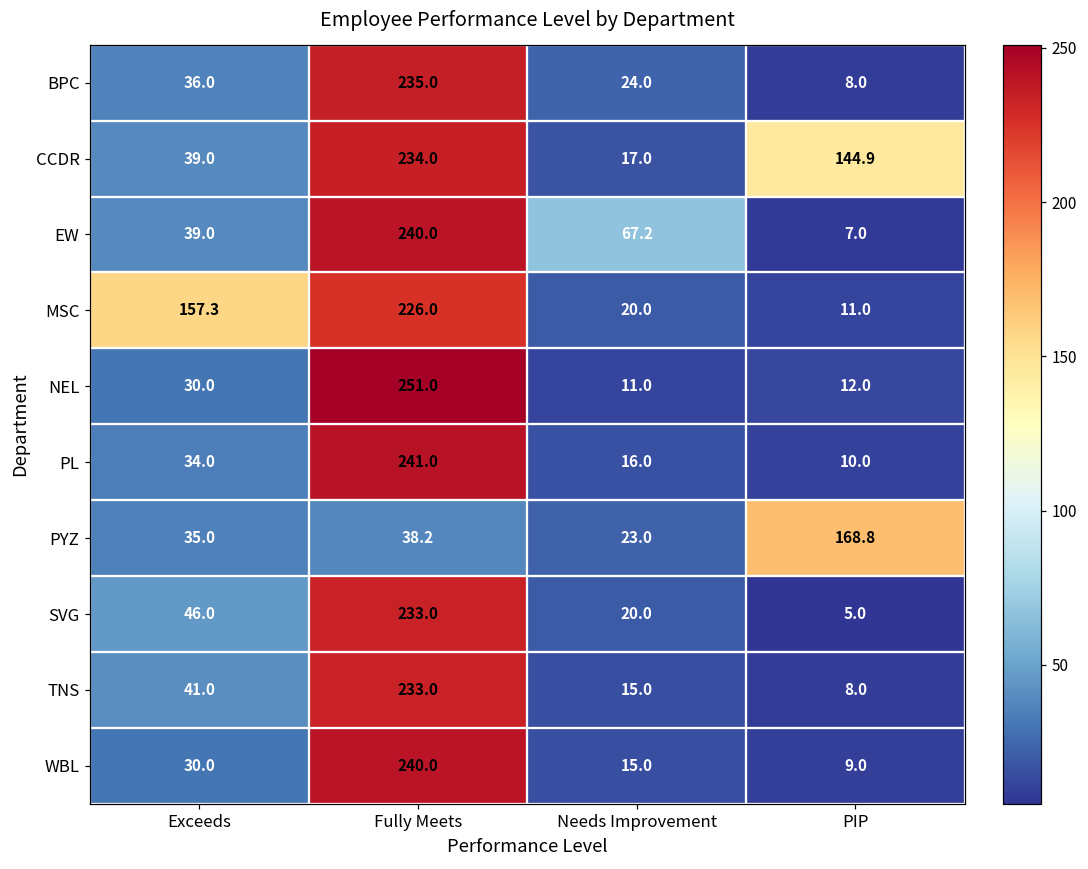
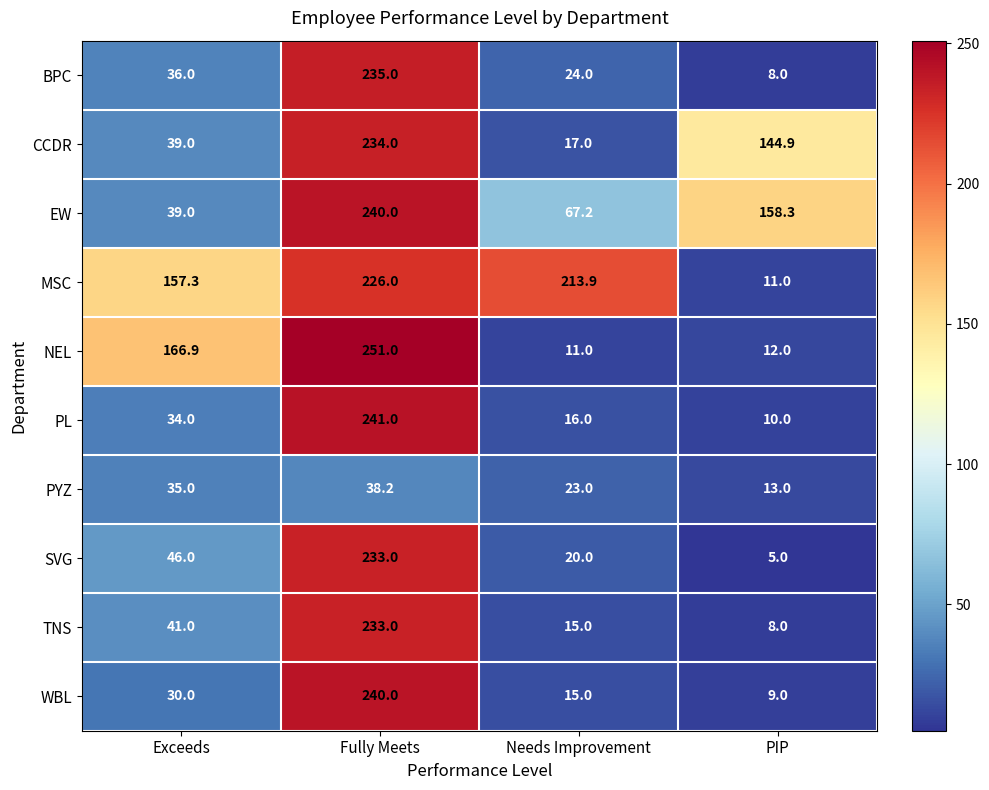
EW, PIP: 7.0 -> 158.3
MSC, Needs Improvement: 20.0 -> 213.9
NEL, Exceeds: 30.0 -> 166.9
PYZ, PIP: 168.8 -> 13.0
